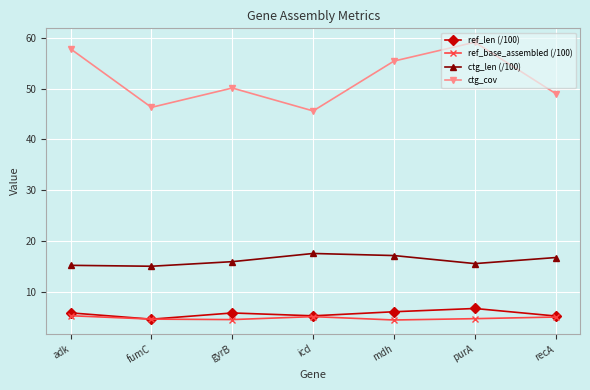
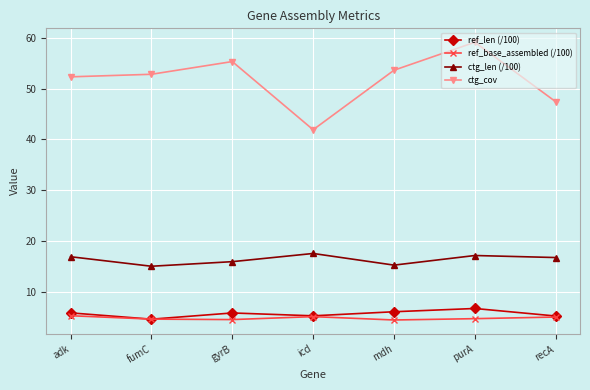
ctg_len (/100), adk: 15 -> 17
ctg_cov, adk: 58 -> 52
ctg_cov, fumC: 46 -> 53
ctg_cov, gyrB: 50 -> 55
ctg_cov, icd: 46 -> 42
ctg_len (/100), mdh: 17 -> 15
ctg_cov, mdh: 55 -> 54
ctg_len (/100), purA: 16 -> 17
ctg_cov, recA: 49 -> 47
